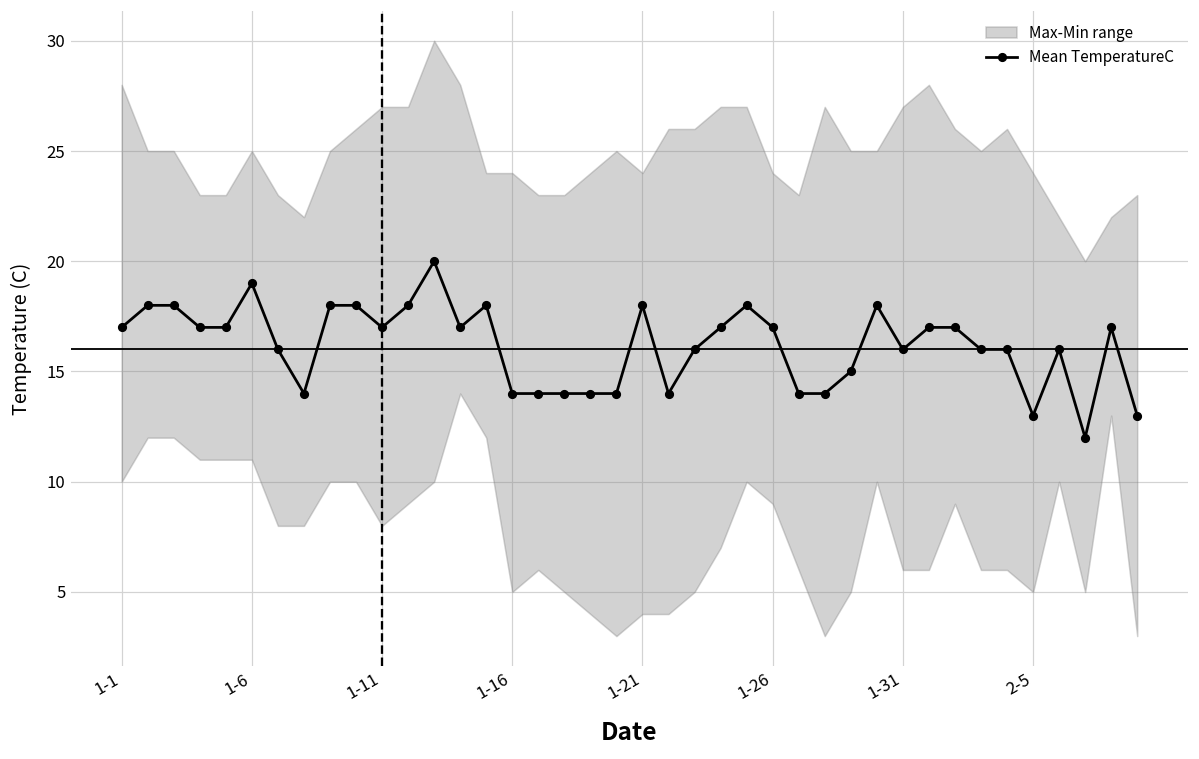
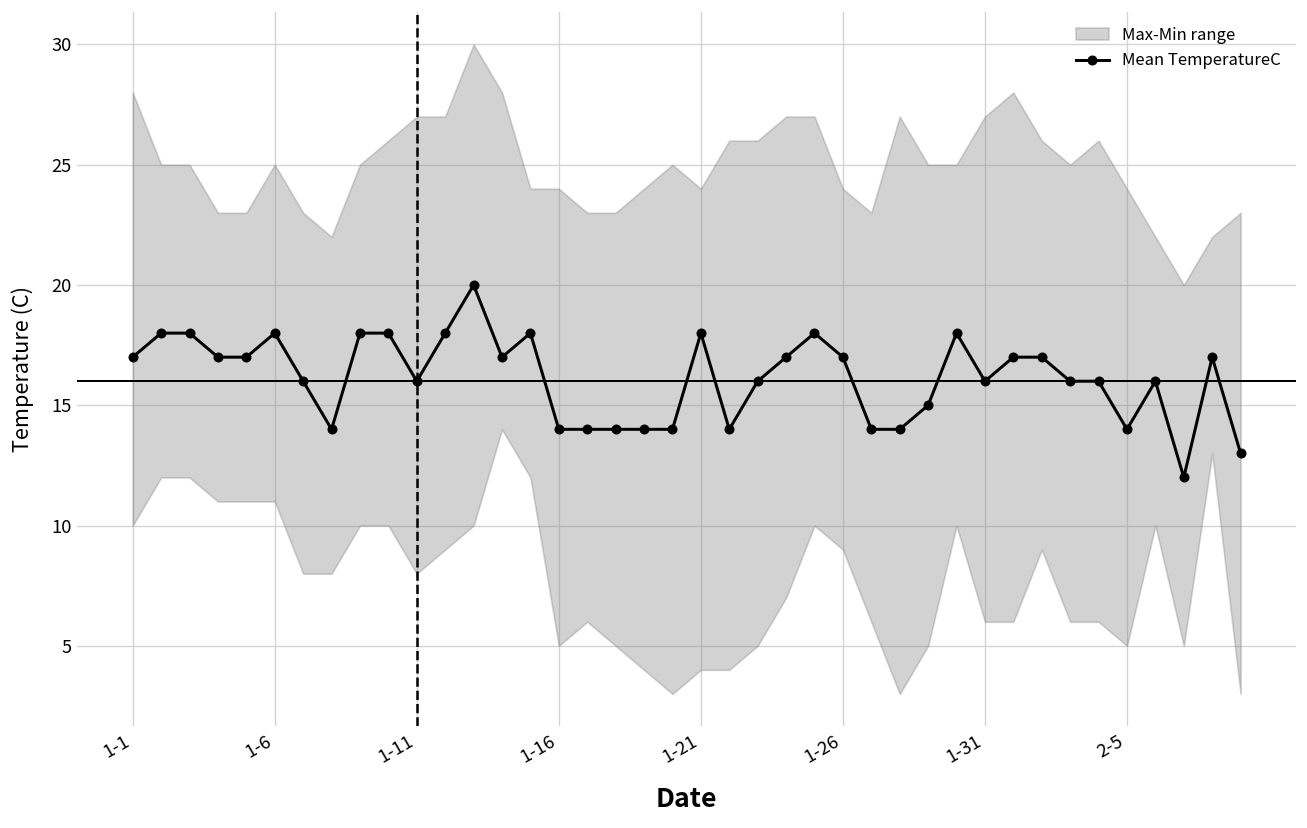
Mean TemperatureC, 1-6: 19 -> 18
Mean TemperatureC, 1-11: 17 -> 16
Mean TemperatureC, 2-5: 13 -> 14
